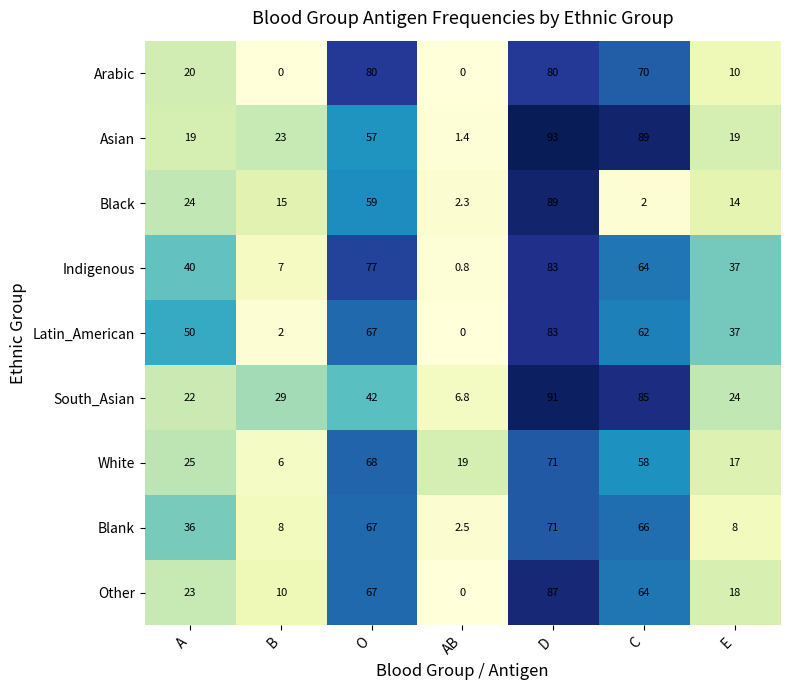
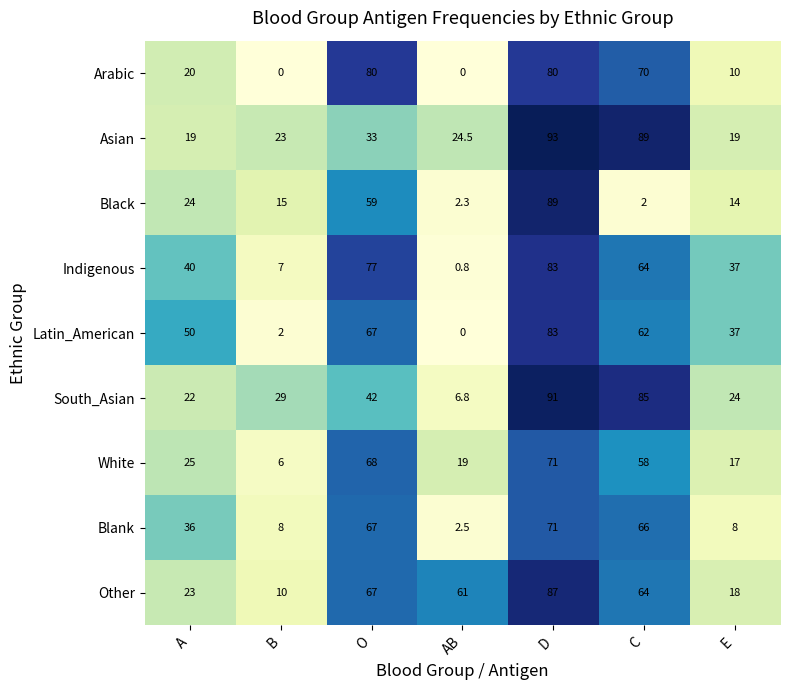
Asian, O: 57 -> 33
Asian, AB: 1.4 -> 24.5
Other, AB: 0 -> 61
